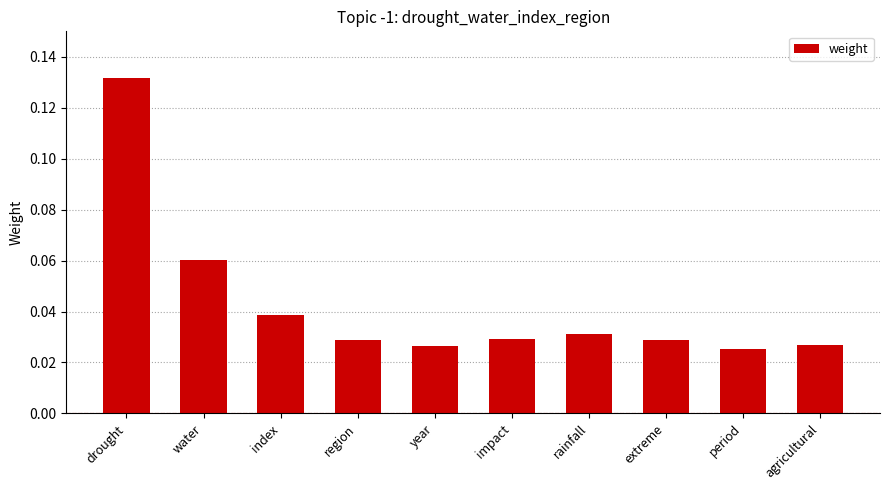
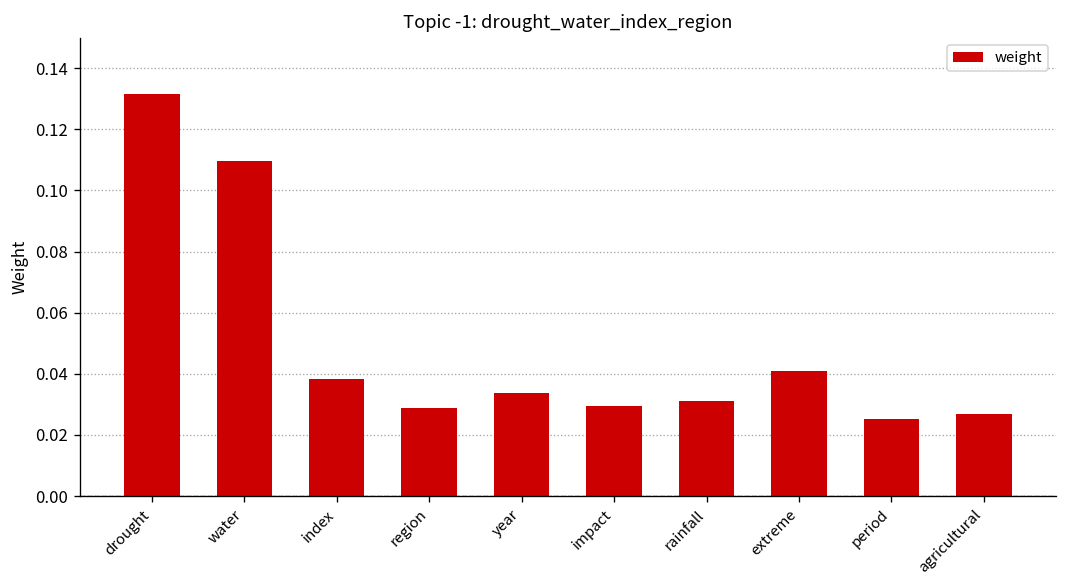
water: 0.060 -> 0.110
year: 0.026 -> 0.034
extreme: 0.029 -> 0.041
